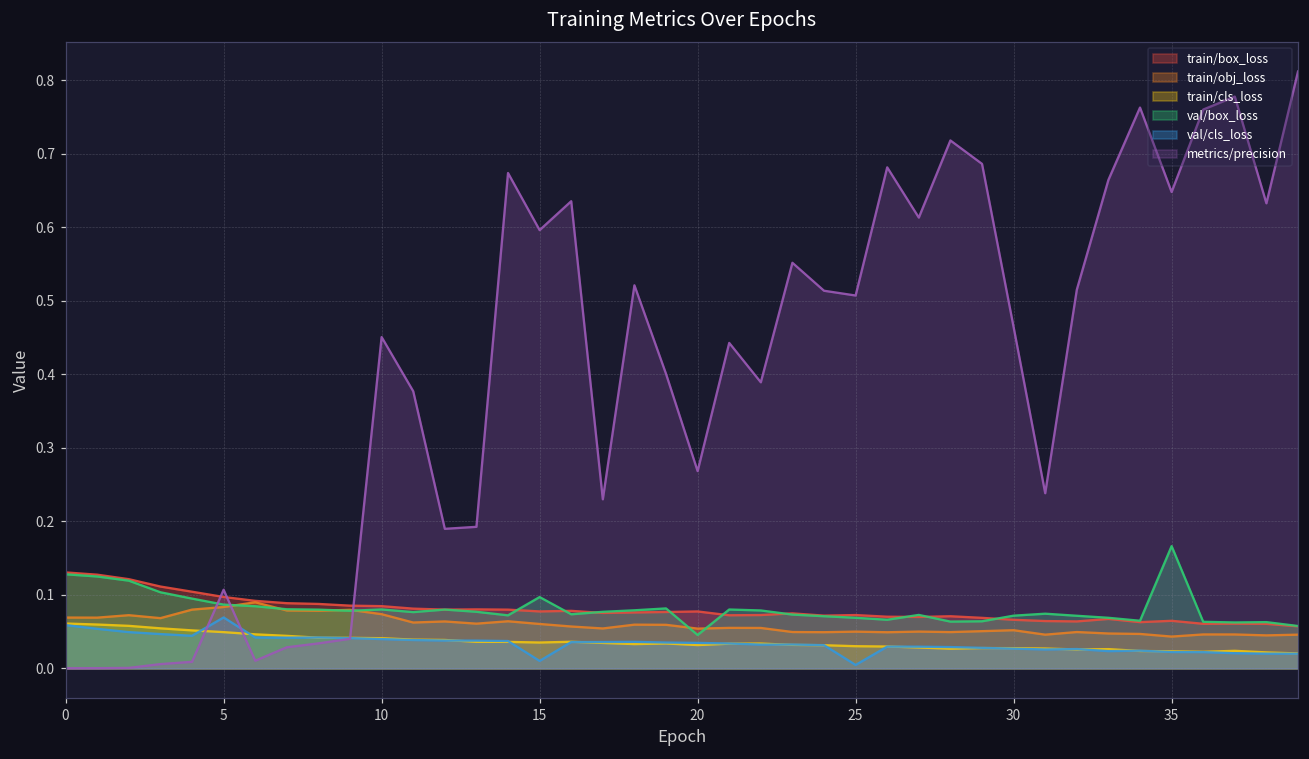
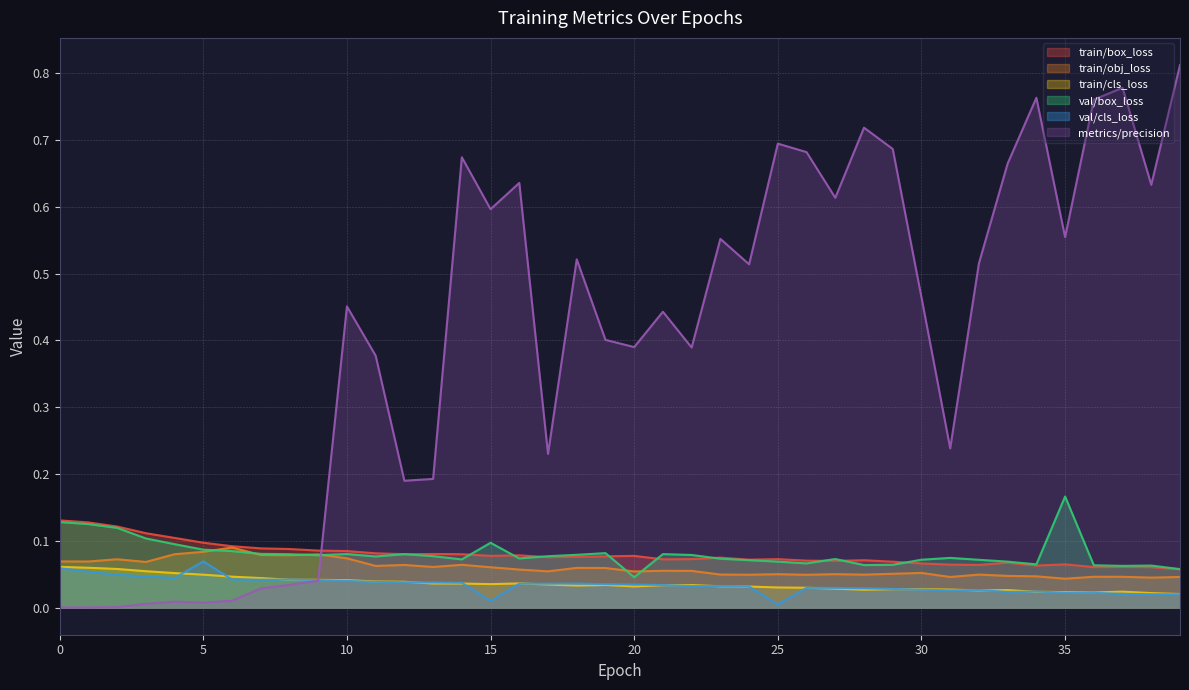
metrics/precision, 5: 0.11 -> 0.01
metrics/precision, 20: 0.27 -> 0.39
metrics/precision, 25: 0.51 -> 0.69
metrics/precision, 35: 0.65 -> 0.55
